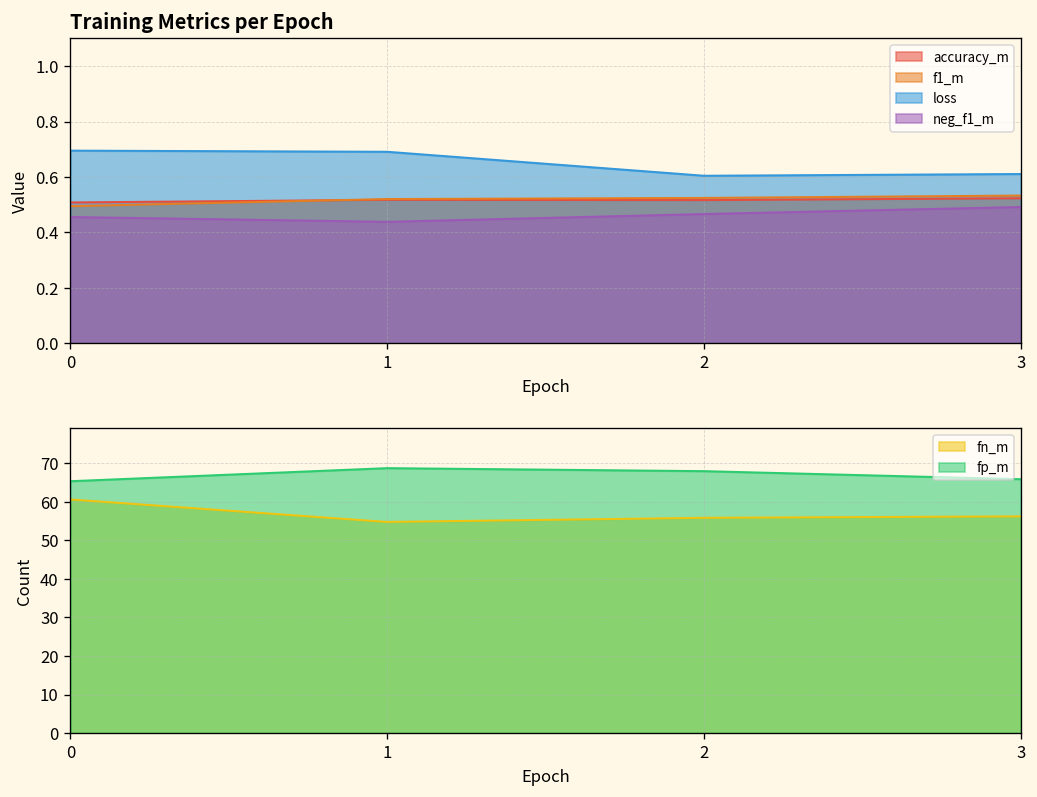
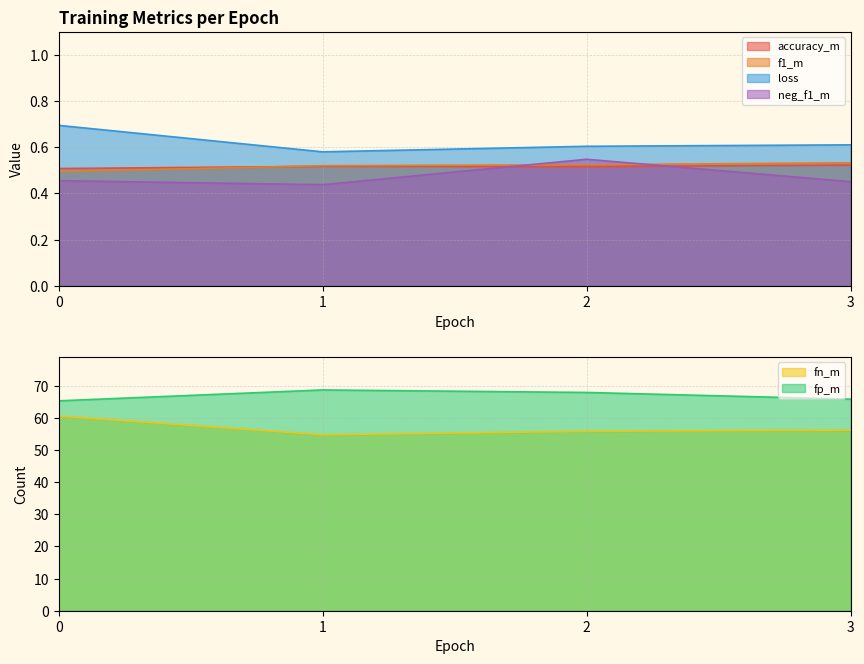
Training Metrics per Epoch, loss, 1: 0.69 -> 0.58
Training Metrics per Epoch, neg_f1_m, 2: 0.47 -> 0.55
Training Metrics per Epoch, neg_f1_m, 3: 0.49 -> 0.45
